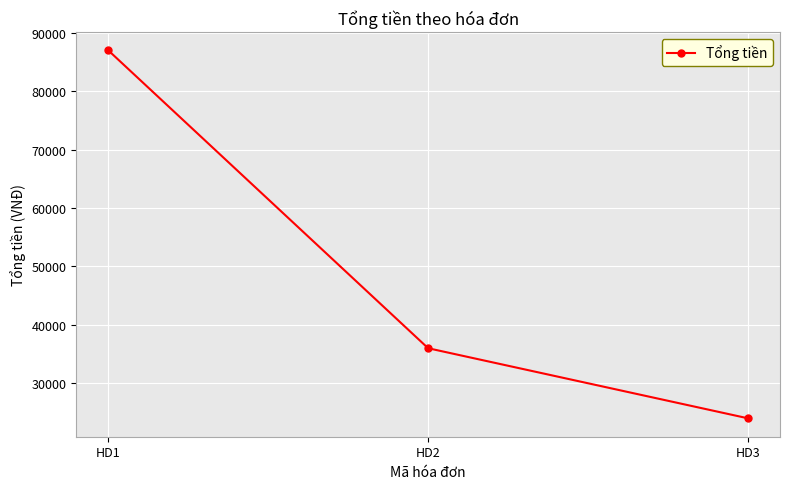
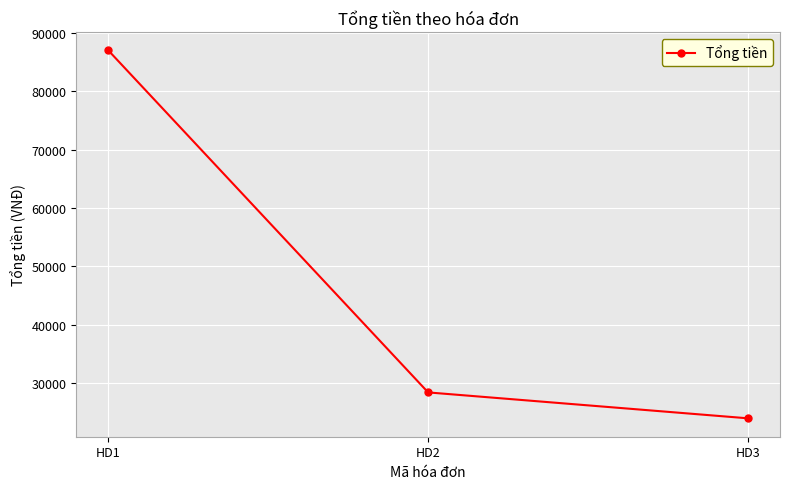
HD2: 36000 -> 28000
